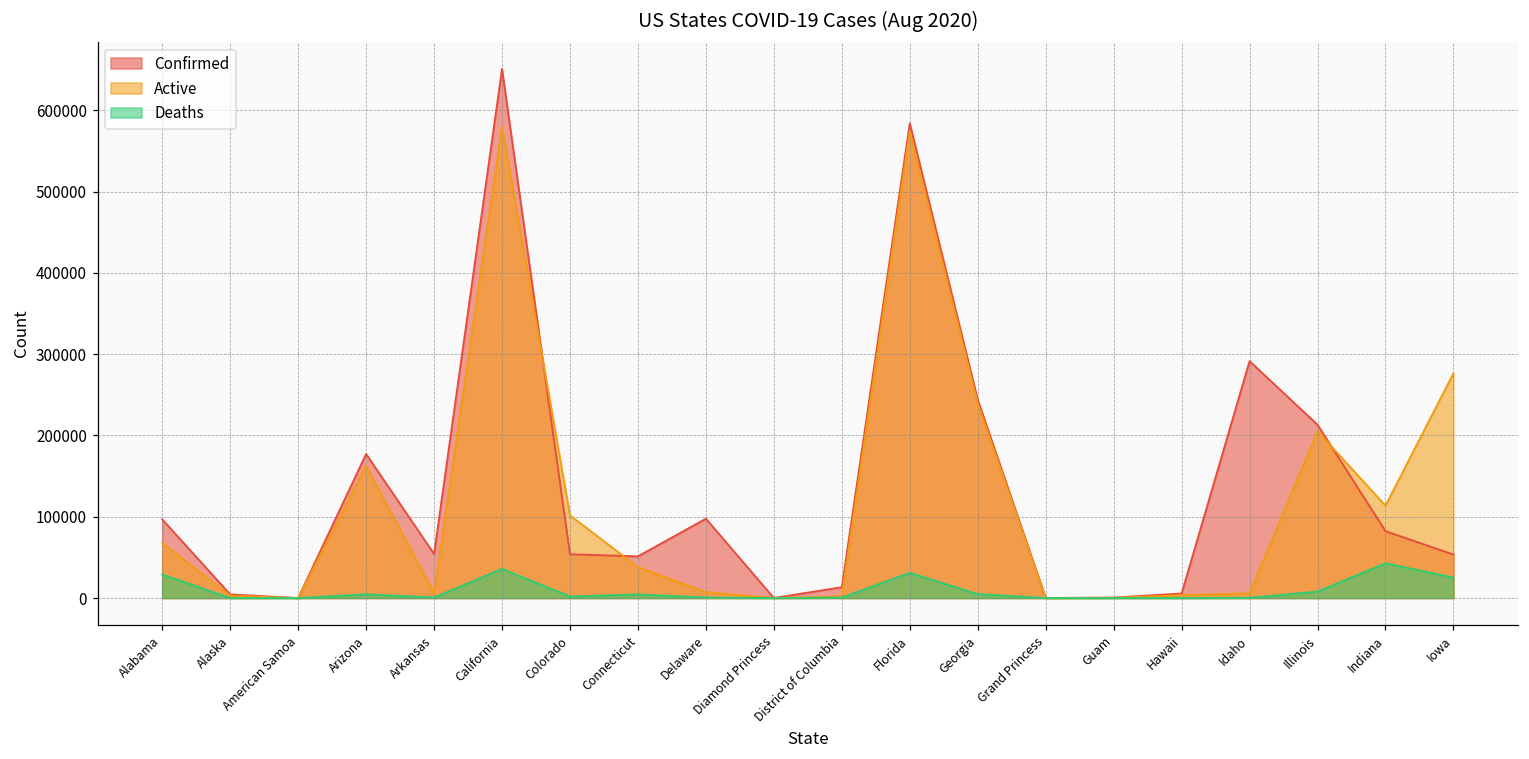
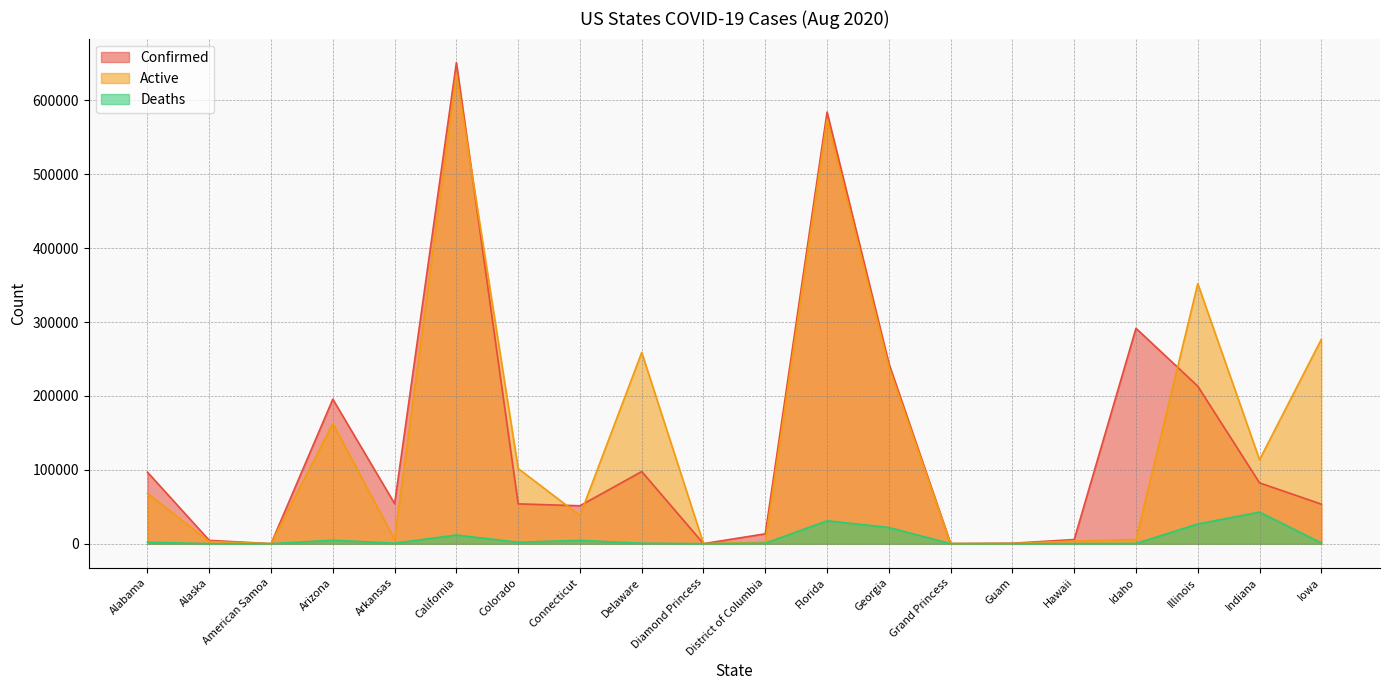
Deaths, Alabama: 30000 -> 0
Confirmed, Arizona: 180000 -> 200000
Active, California: 580000 -> 640000
Deaths, California: 40000 -> 10000
Active, Delaware: 10000 -> 260000
Deaths, Georgia: 0 -> 20000
Active, Illinois: 210000 -> 350000
Deaths, Illinois: 10000 -> 30000
Deaths, Iowa: 30000 -> 0
